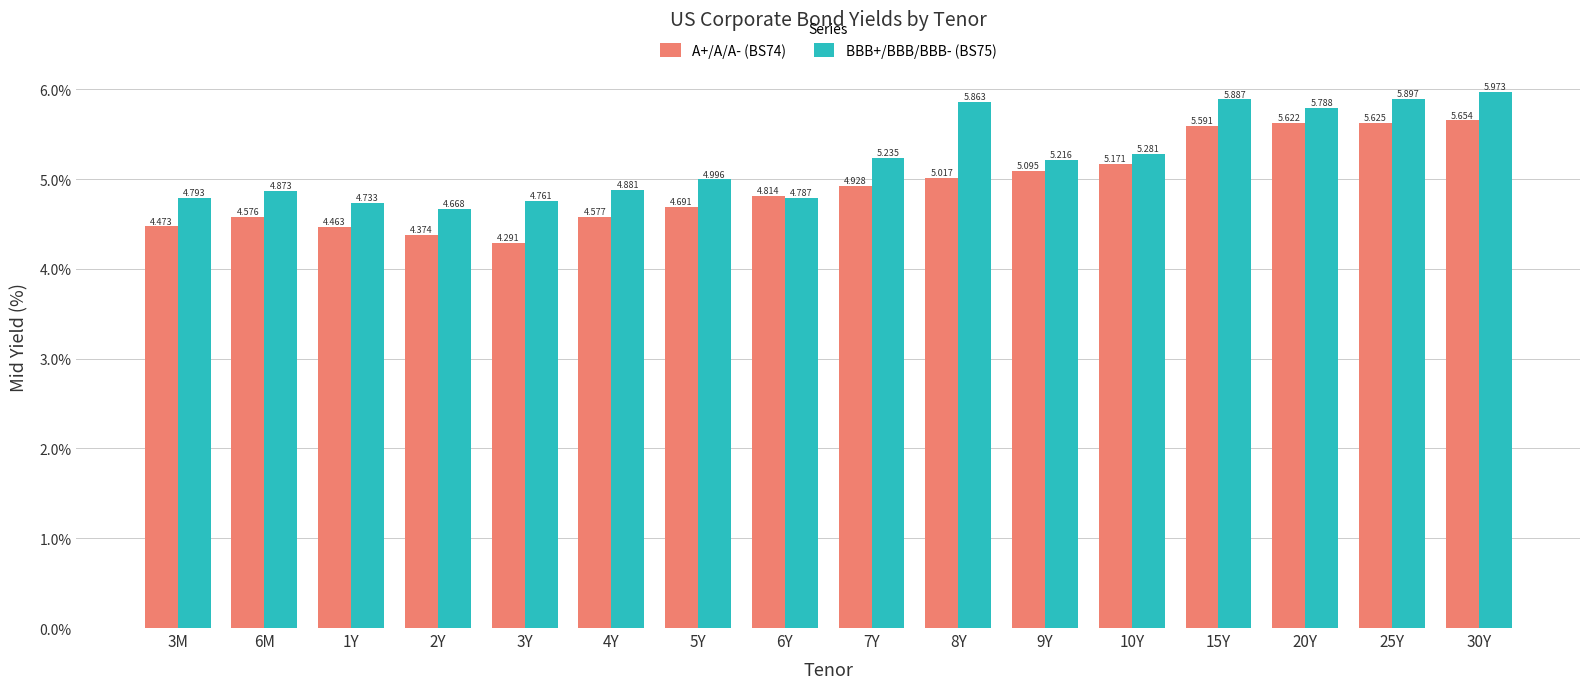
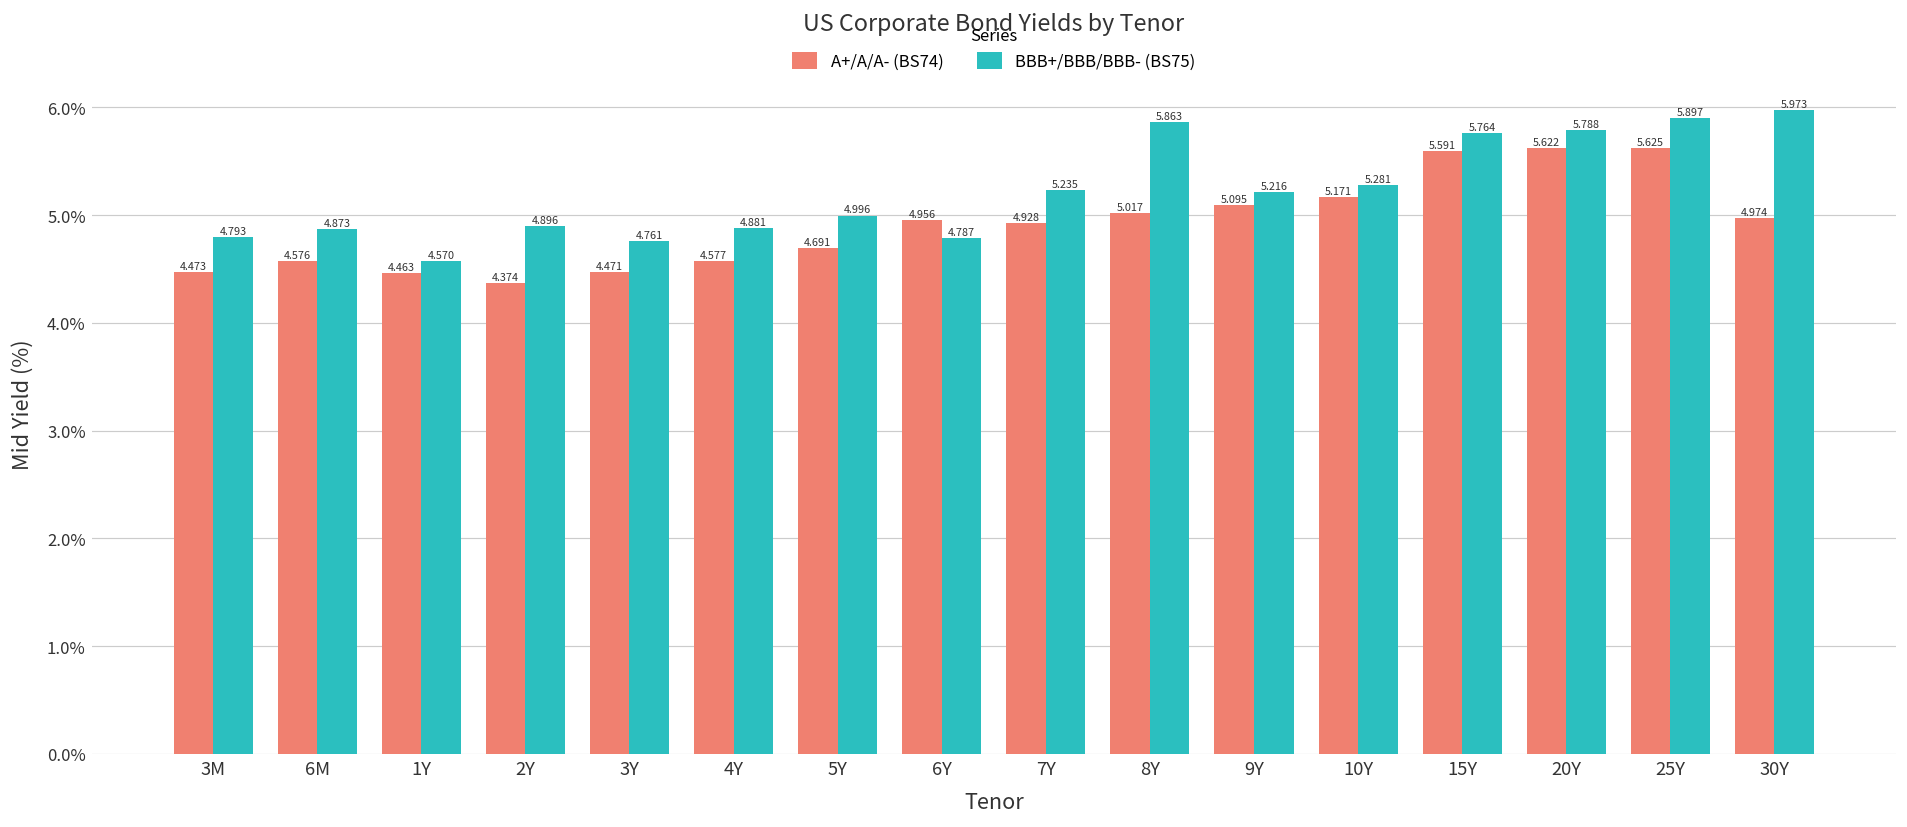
BBB+/BBB/BBB- (BS75), 1Y: 4.733 -> 4.570
BBB+/BBB/BBB- (BS75), 2Y: 4.668 -> 4.896
A+/A/A- (BS74), 3Y: 4.291 -> 4.471
A+/A/A- (BS74), 6Y: 4.814 -> 4.956
BBB+/BBB/BBB- (BS75), 15Y: 5.887 -> 5.764
A+/A/A- (BS74), 30Y: 5.654 -> 4.974
